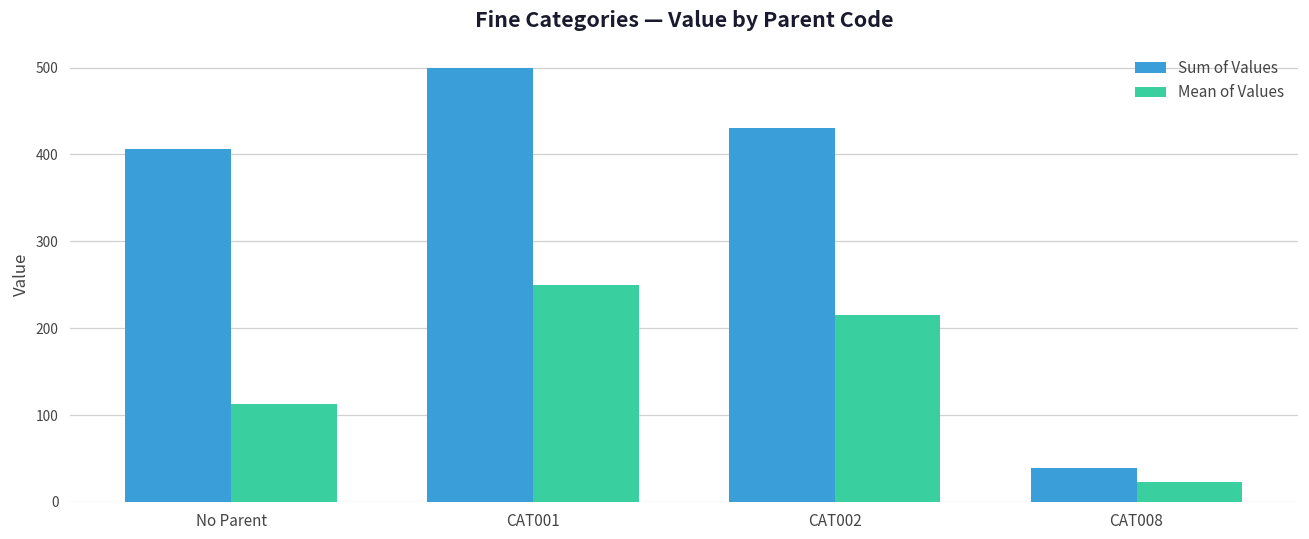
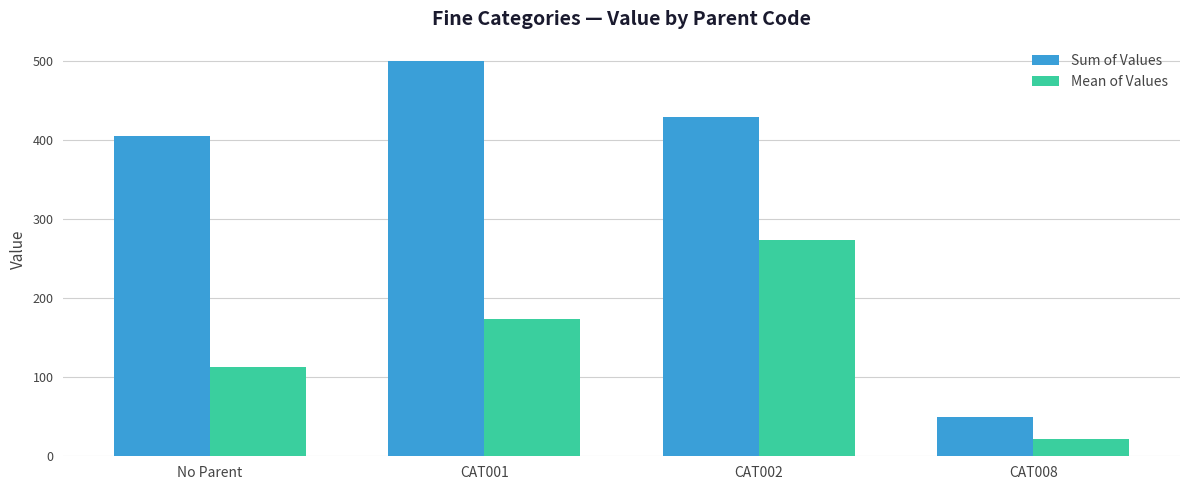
Mean of Values, CAT001: 250 -> 170
Mean of Values, CAT002: 220 -> 270
Sum of Values, CAT008: 40 -> 50
